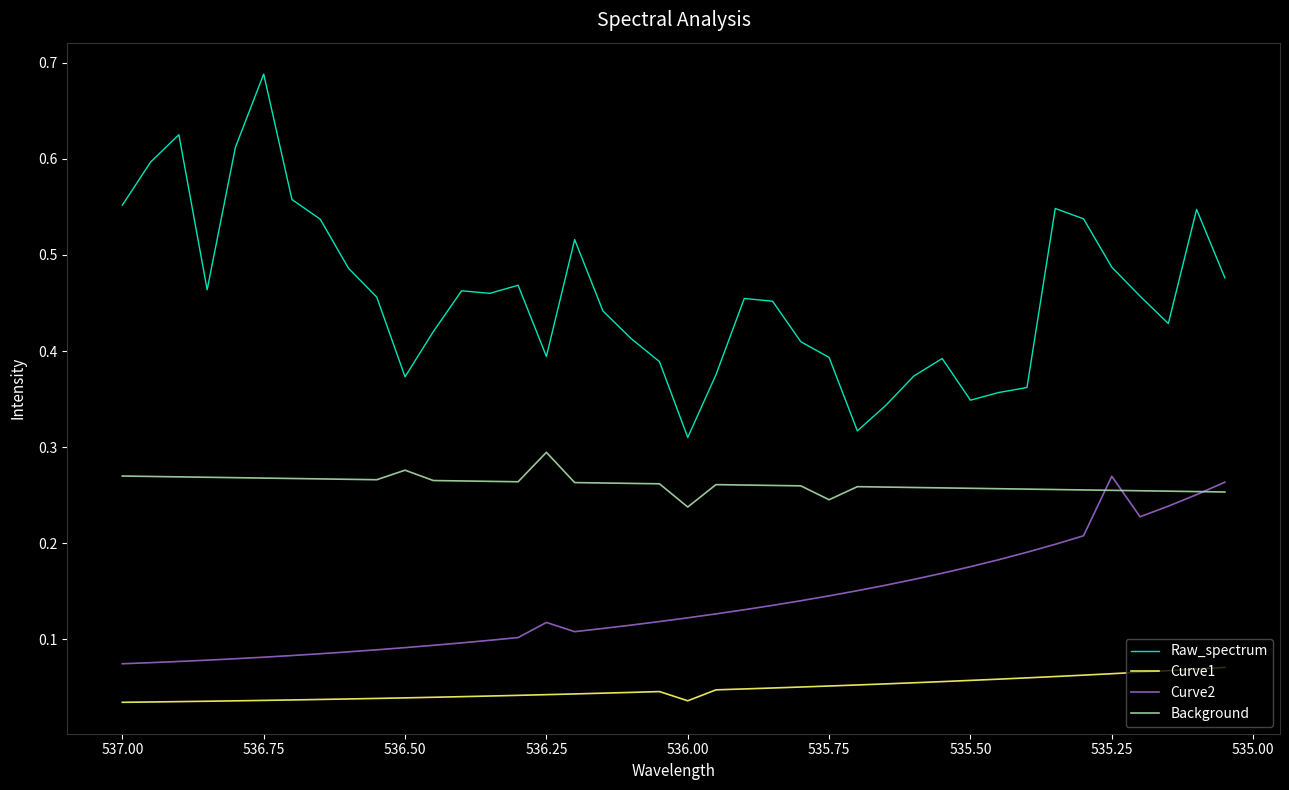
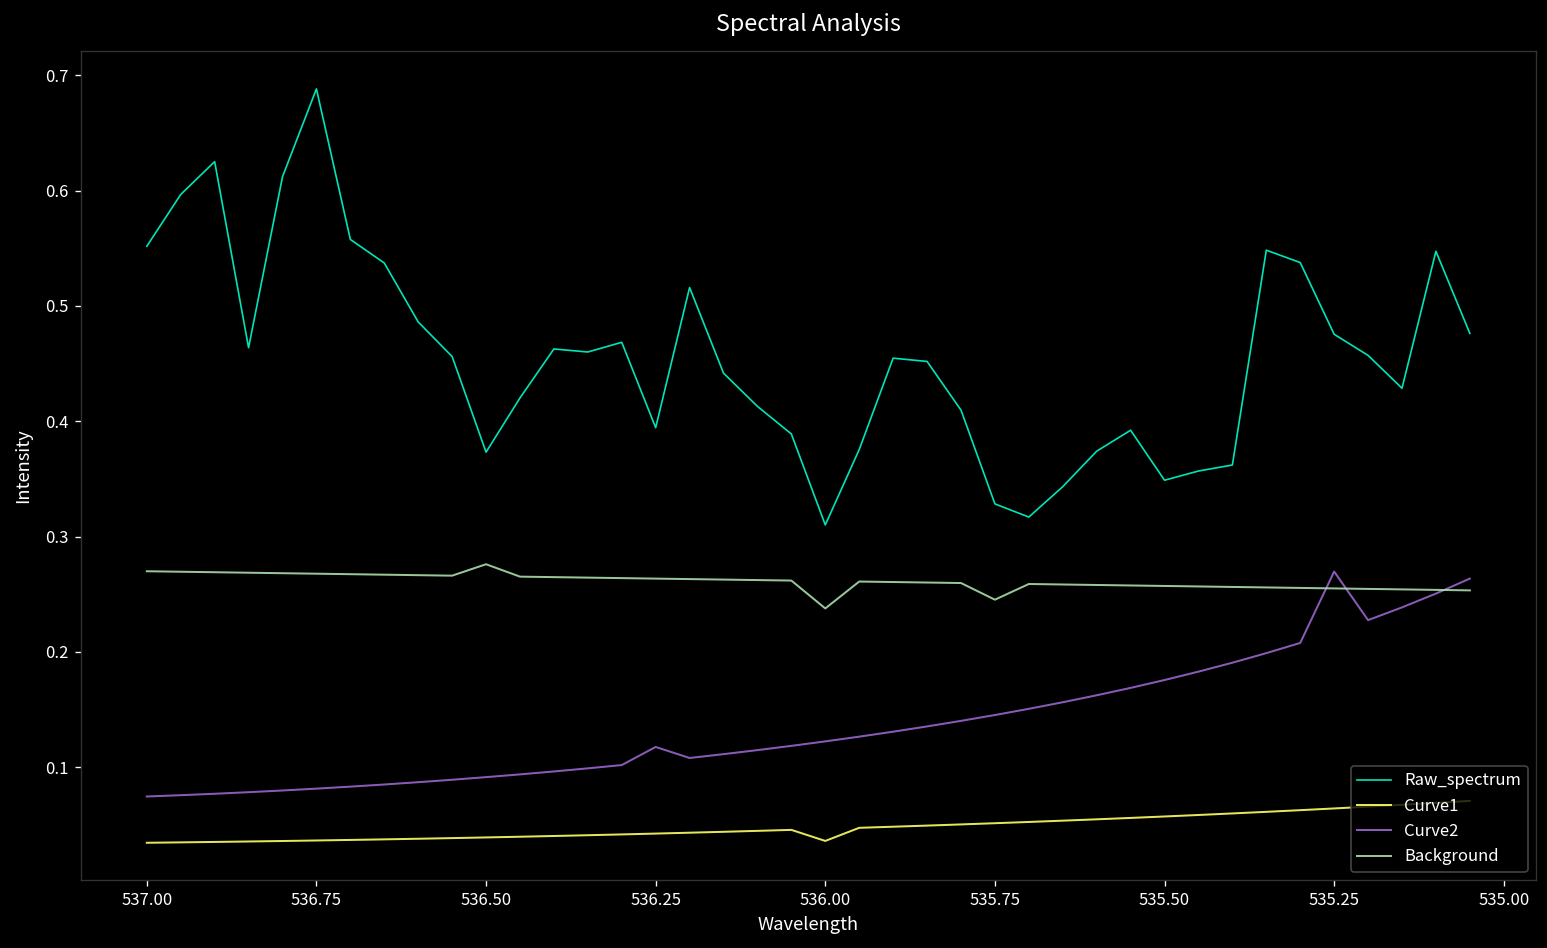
Background, 536.25: 0.29 -> 0.26
Raw_spectrum, 535.75: 0.39 -> 0.33
Raw_spectrum, 535.25: 0.49 -> 0.48
